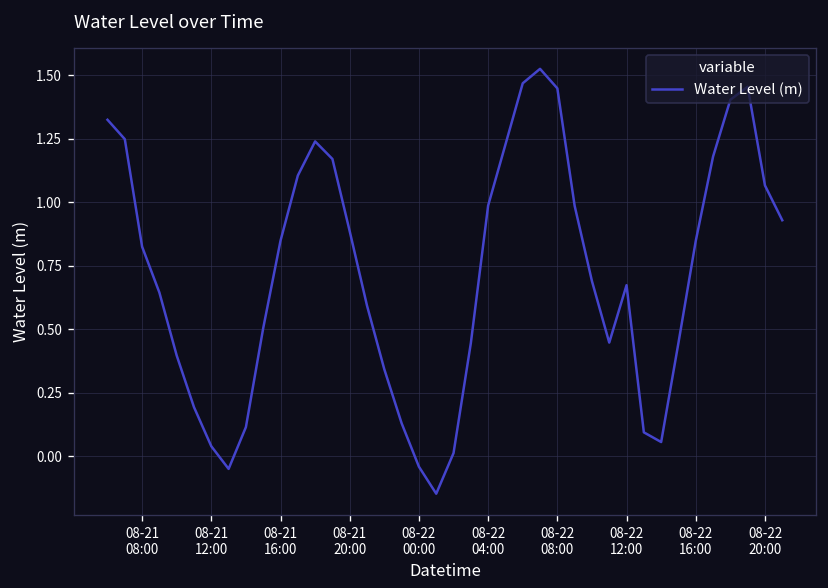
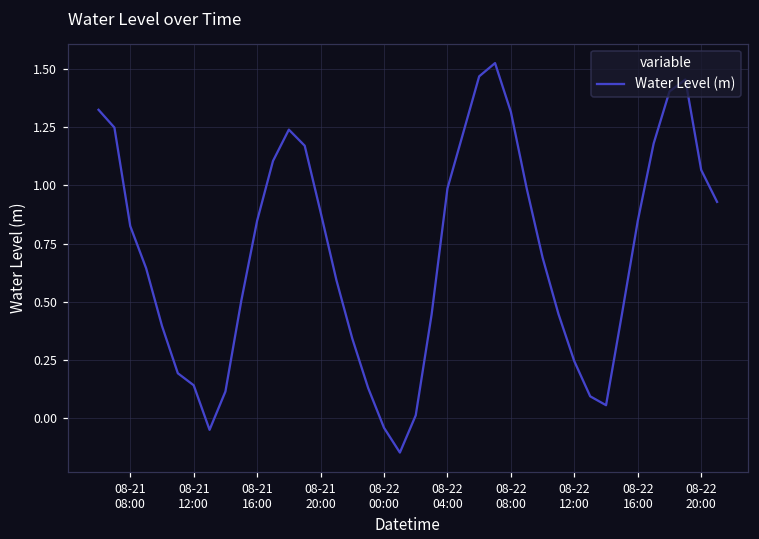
08-21 12:00: 0.04 -> 0.14
08-22 08:00: 1.45 -> 1.32
08-22 12:00: 0.67 -> 0.24
